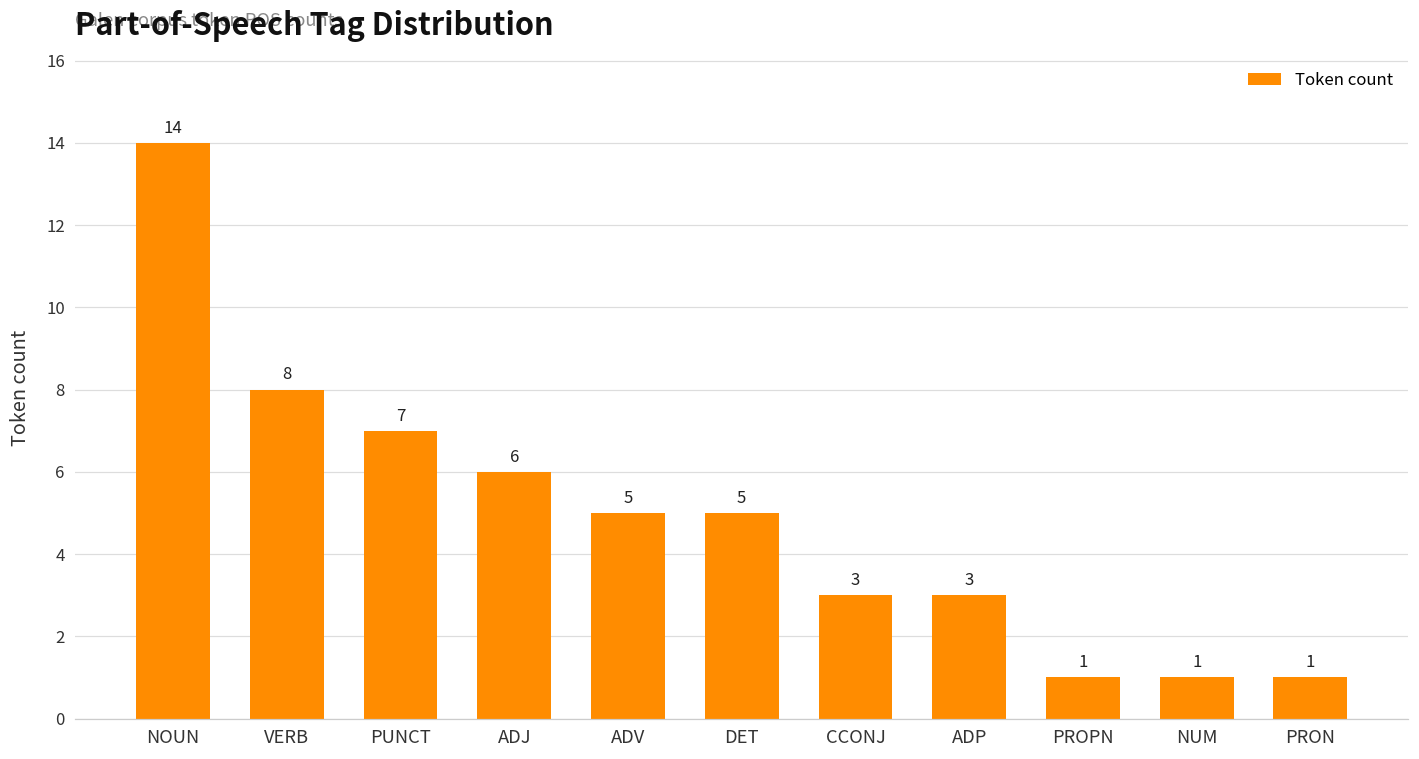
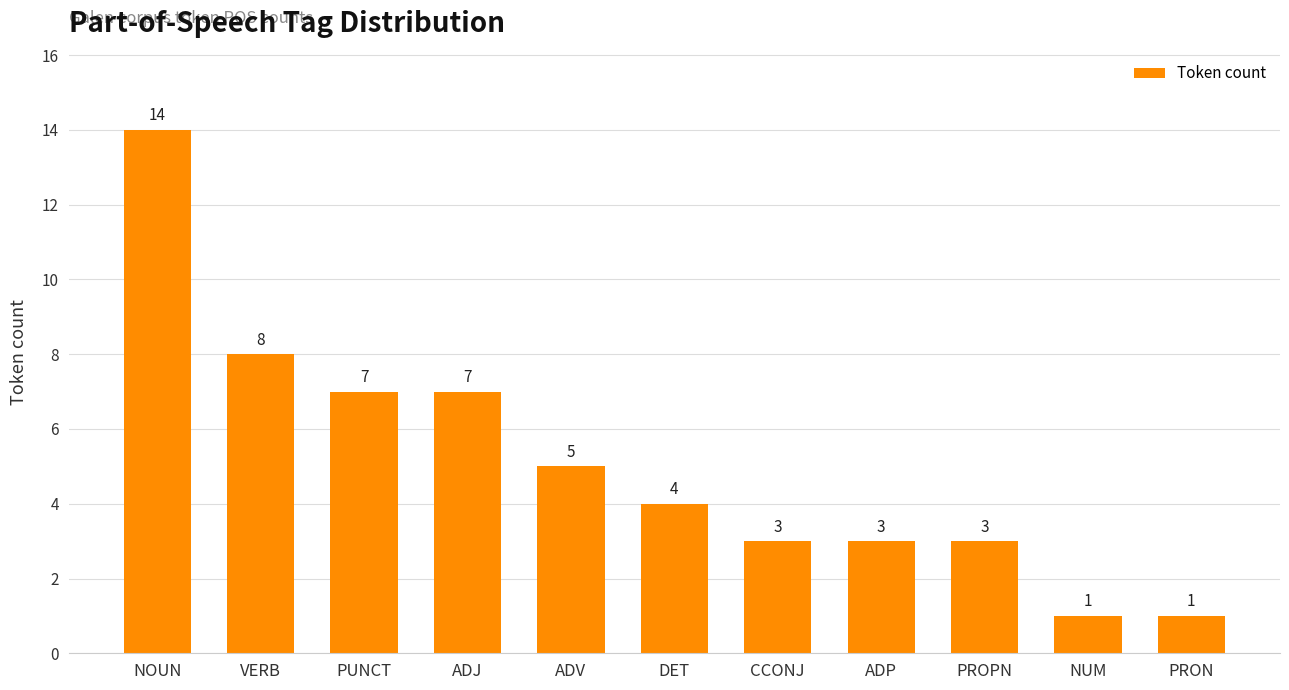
ADJ: 6 -> 7
DET: 5 -> 4
PROPN: 1 -> 3
